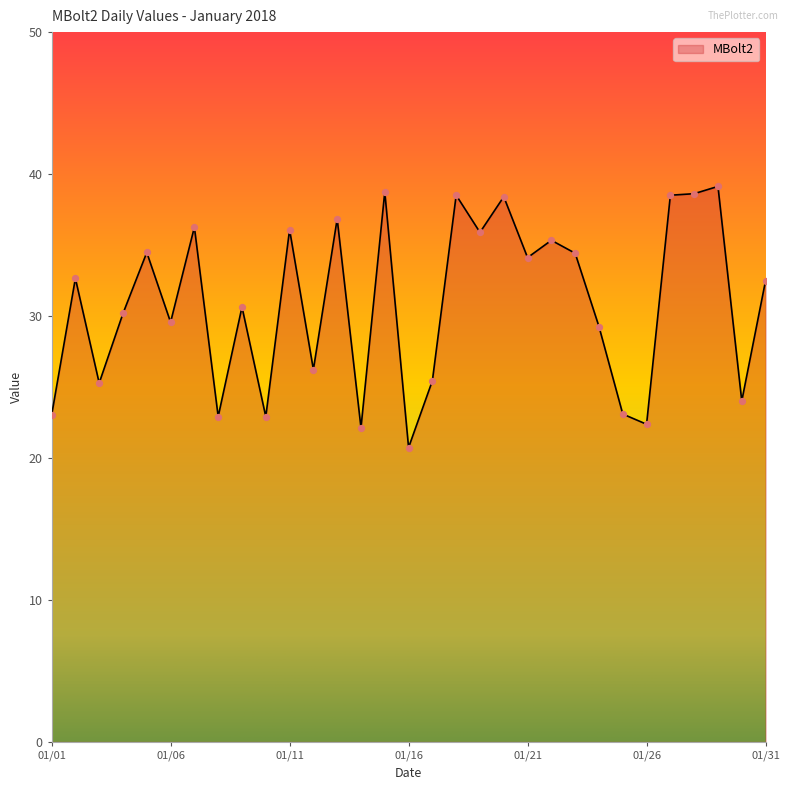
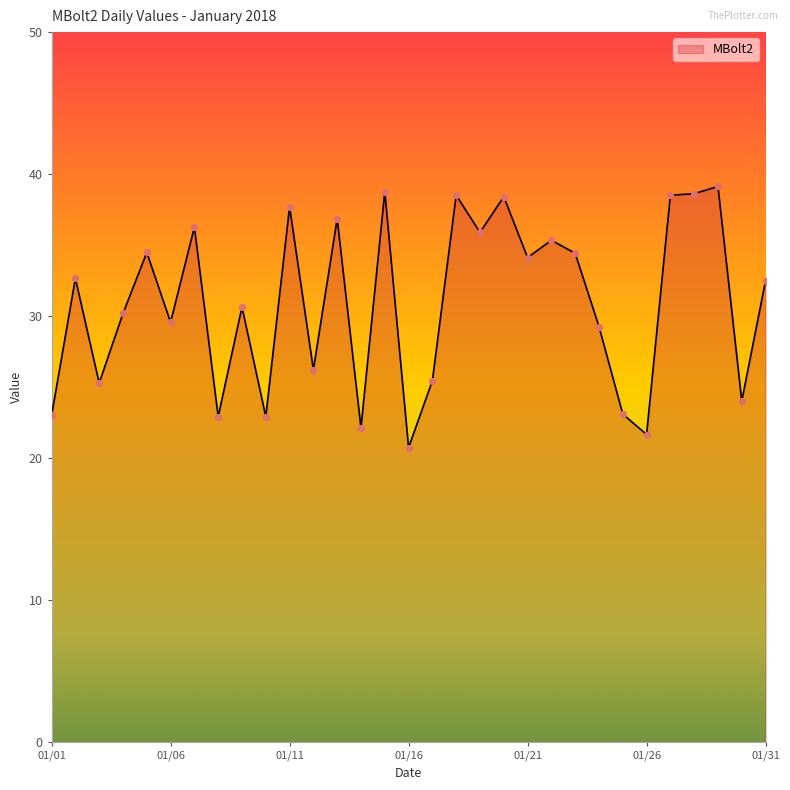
01/11: 36.1 -> 37.7
01/26: 22.4 -> 21.7
